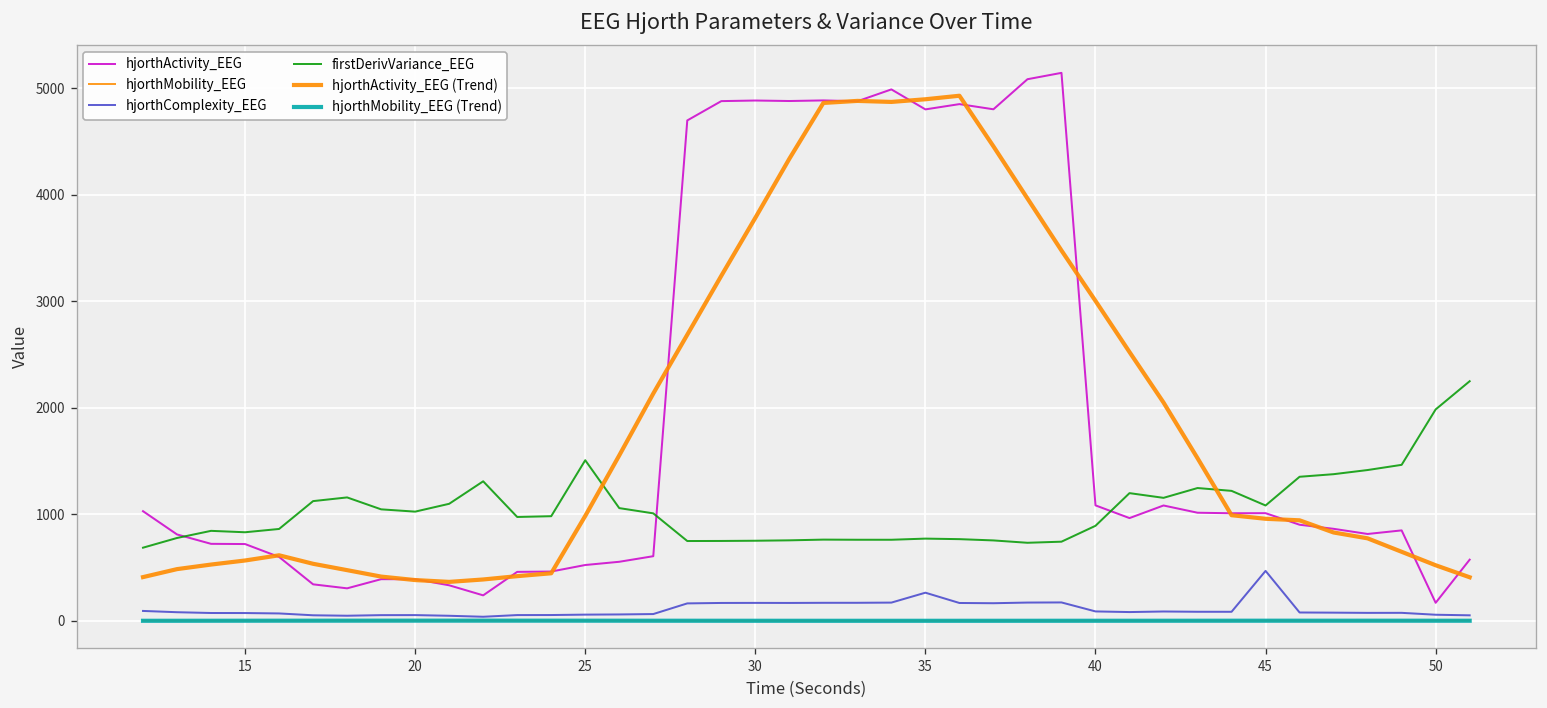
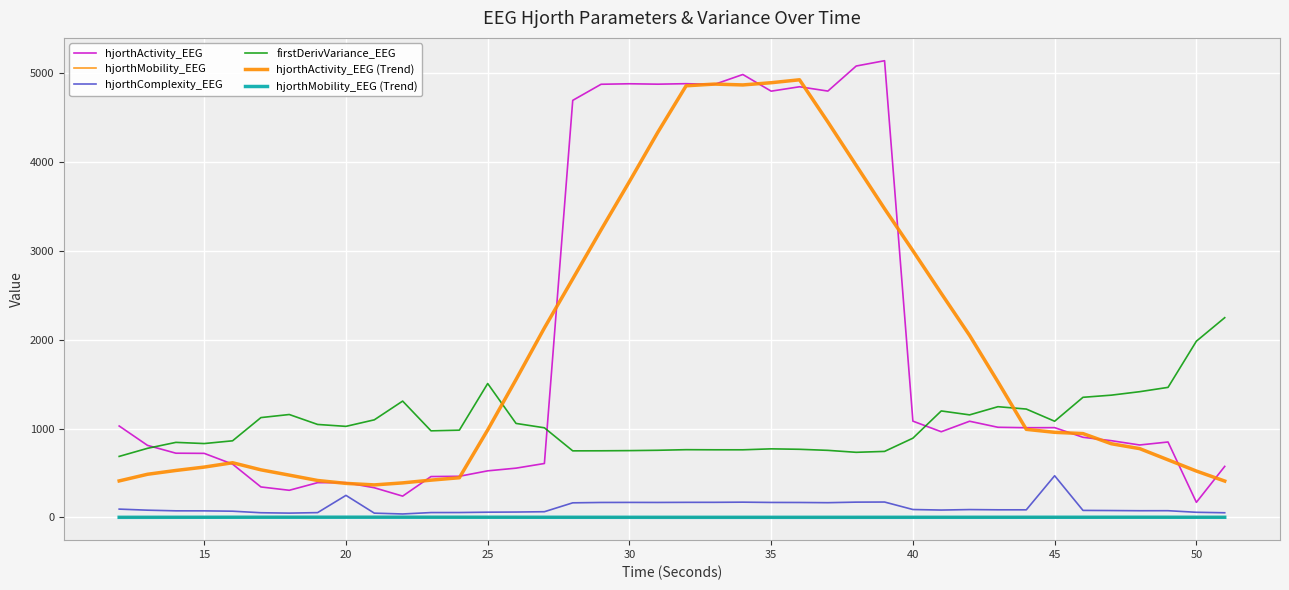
hjorthComplexity_EEG, 20: 100 -> 200
hjorthComplexity_EEG, 35: 300 -> 200
